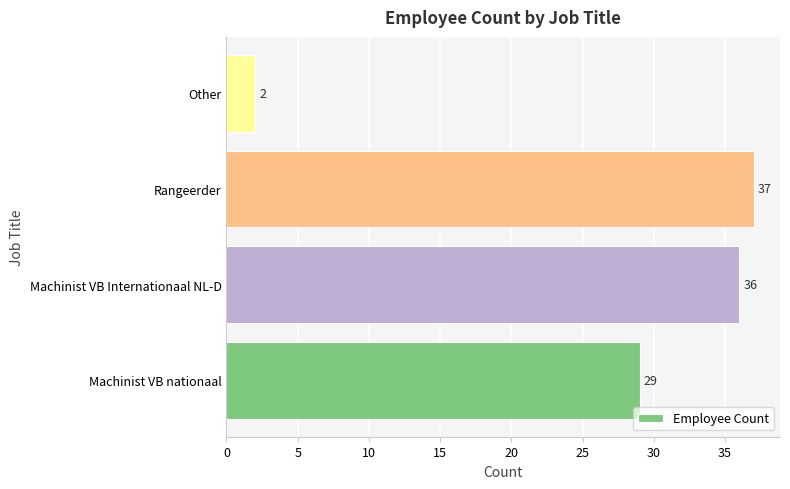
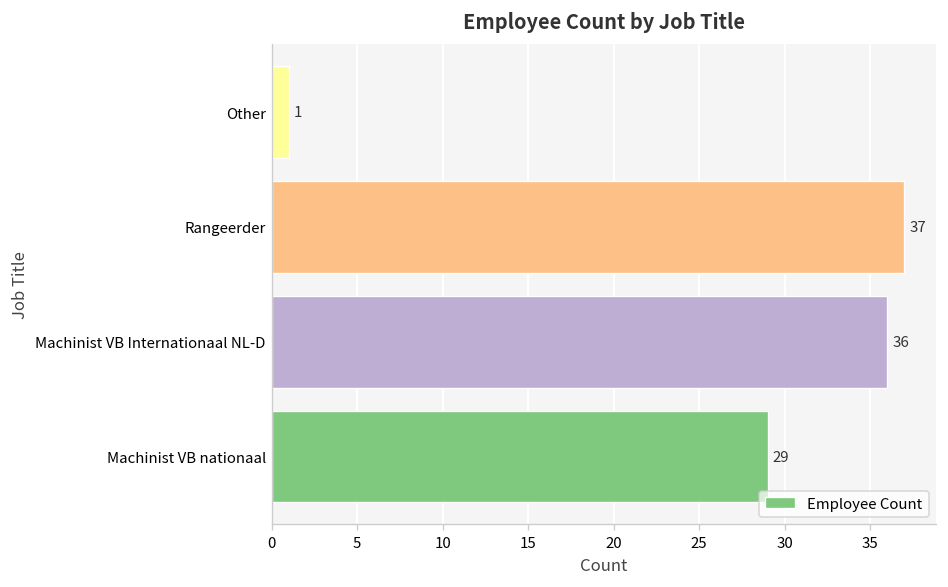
Other: 2 -> 1
